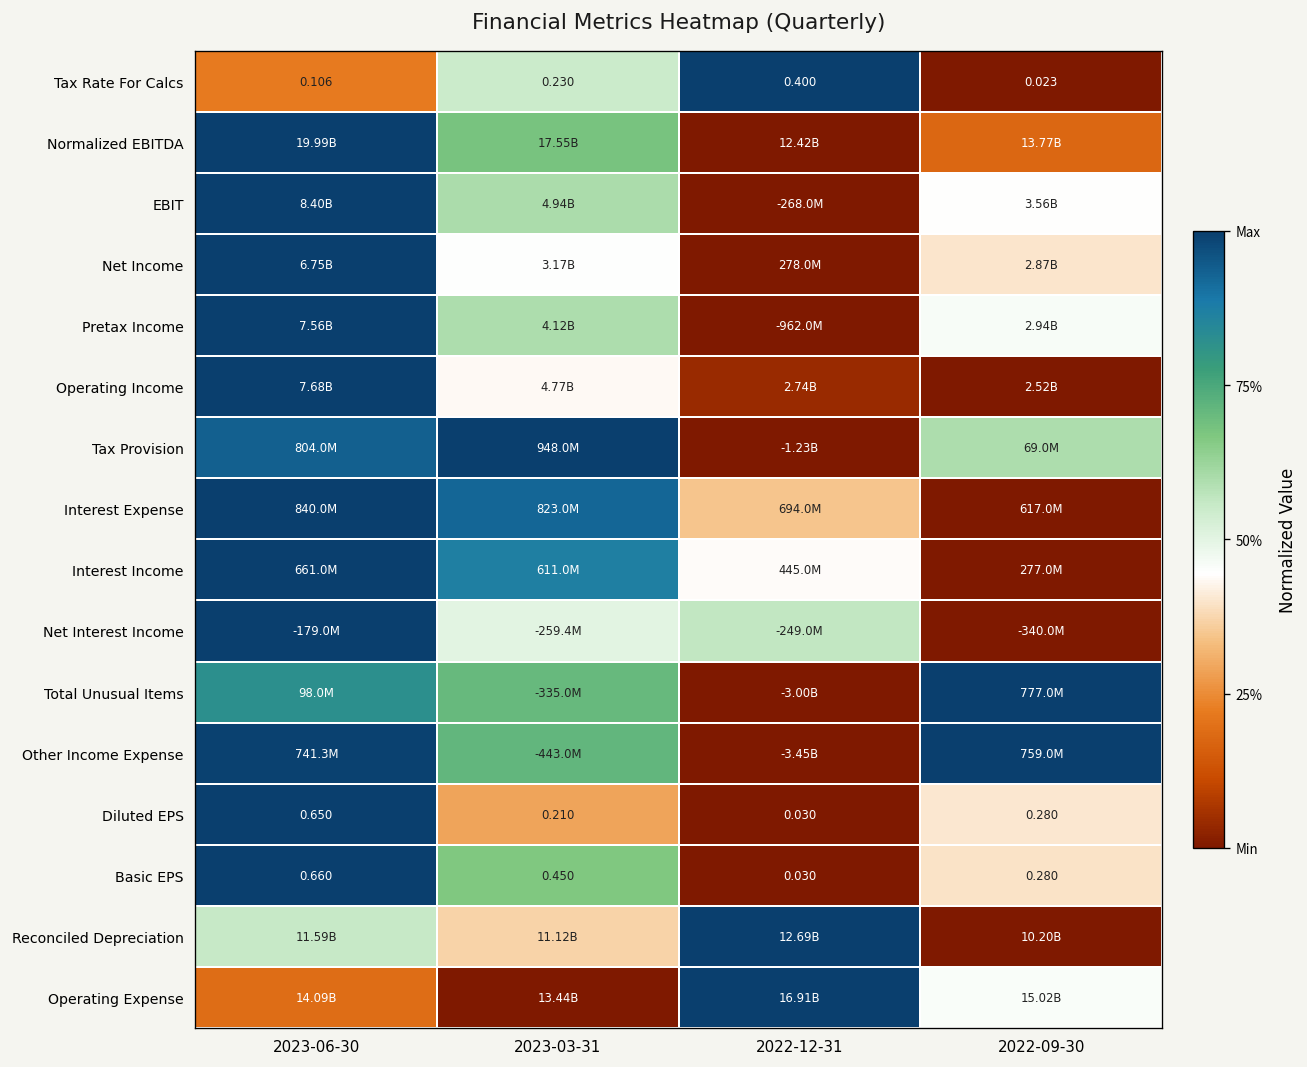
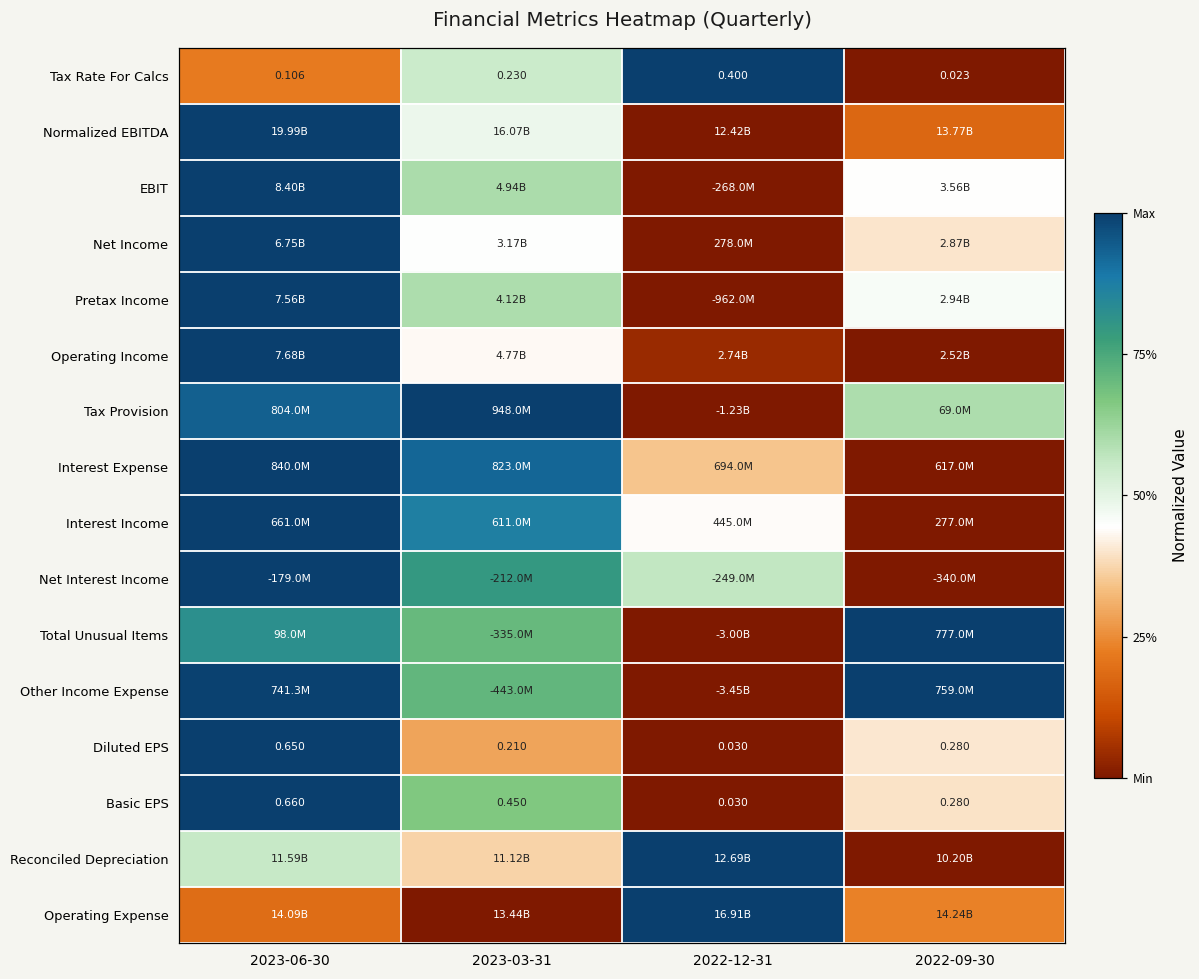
Normalized EBITDA, 2023-03-31: 17.55B -> 16.07B
Net Interest Income, 2023-03-31: -259.4M -> -212.0M
Operating Expense, 2022-09-30: 15.02B -> 14.24B
